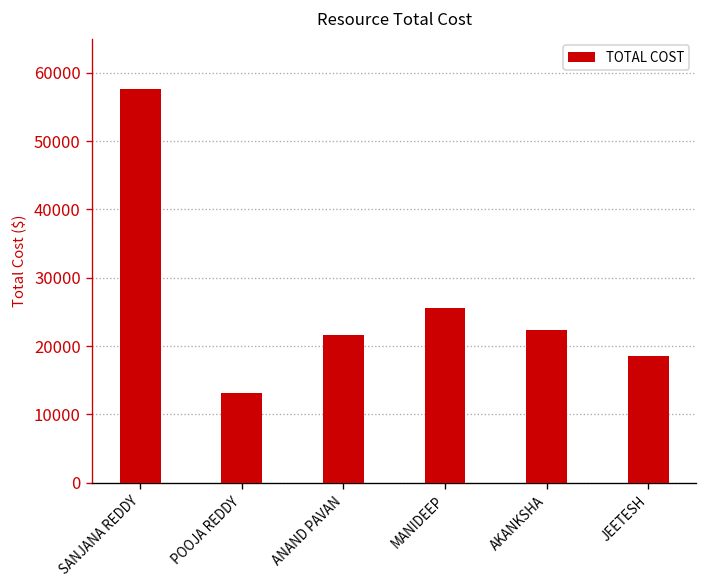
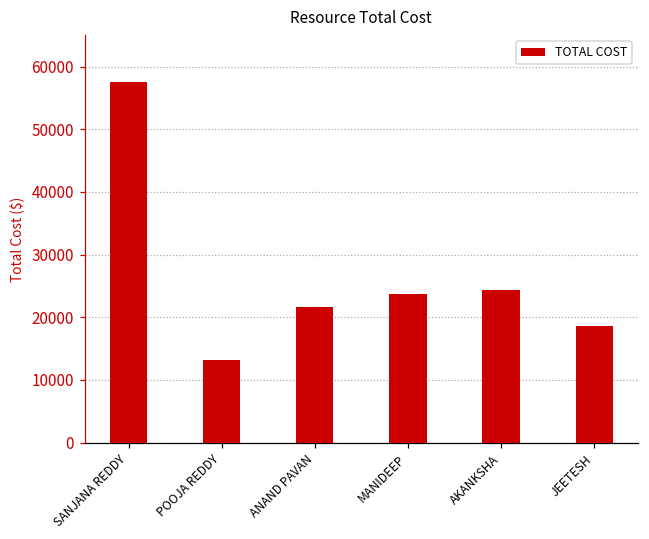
MANIDEEP: 26000 -> 24000
AKANKSHA: 22000 -> 24000
